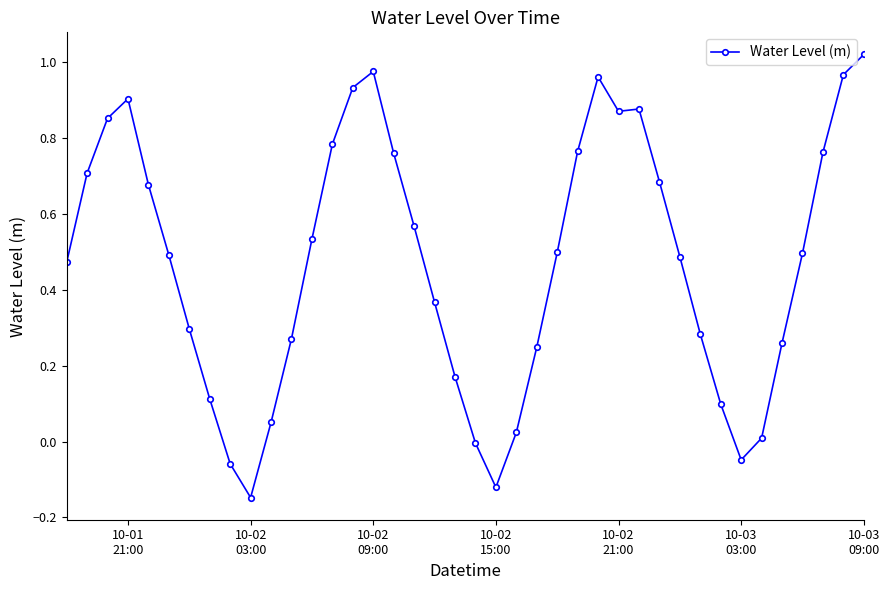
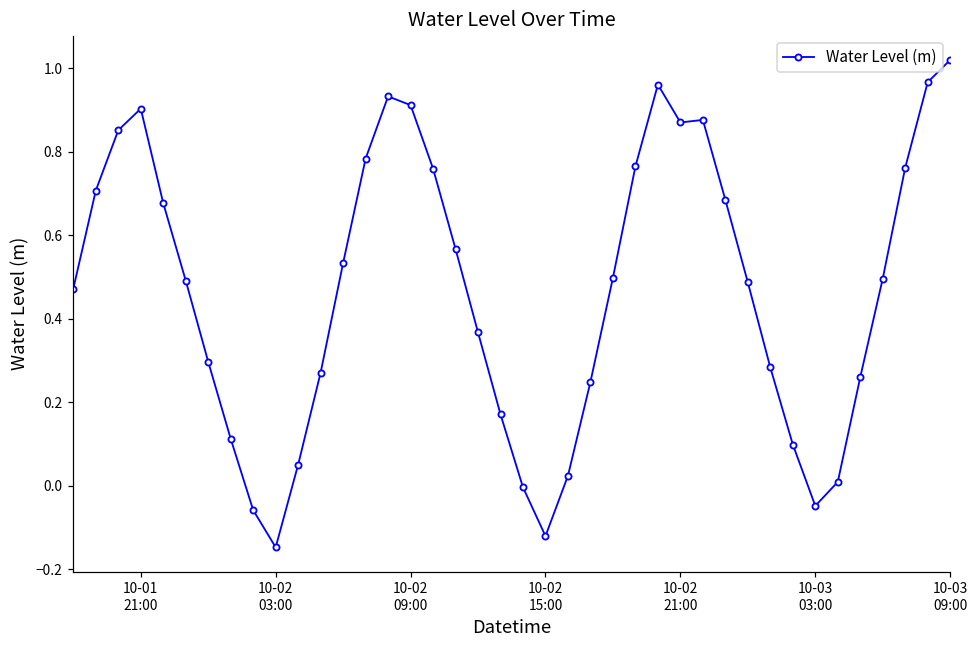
10-02 09:00: 0.98 -> 0.91
